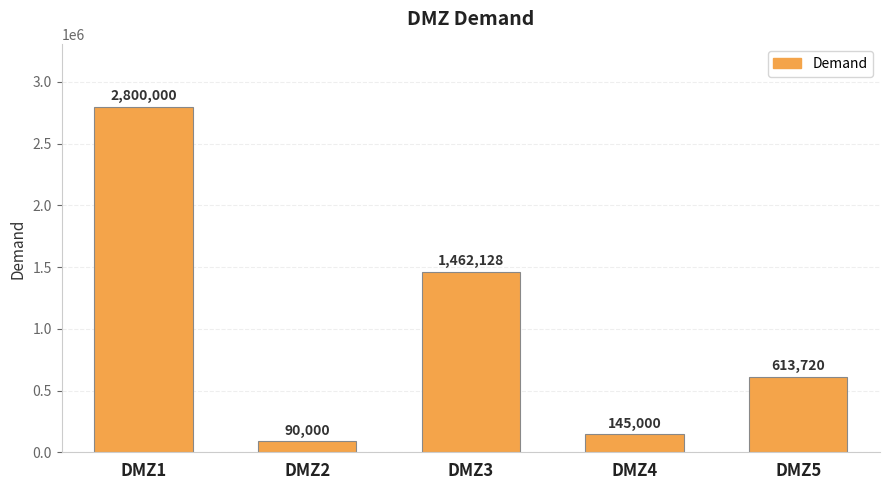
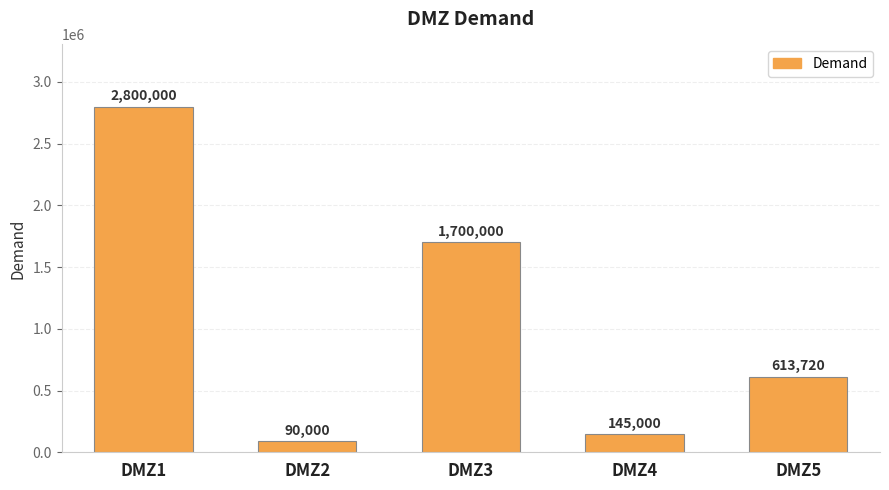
DMZ3: 1,462,128 -> 1,700,000
